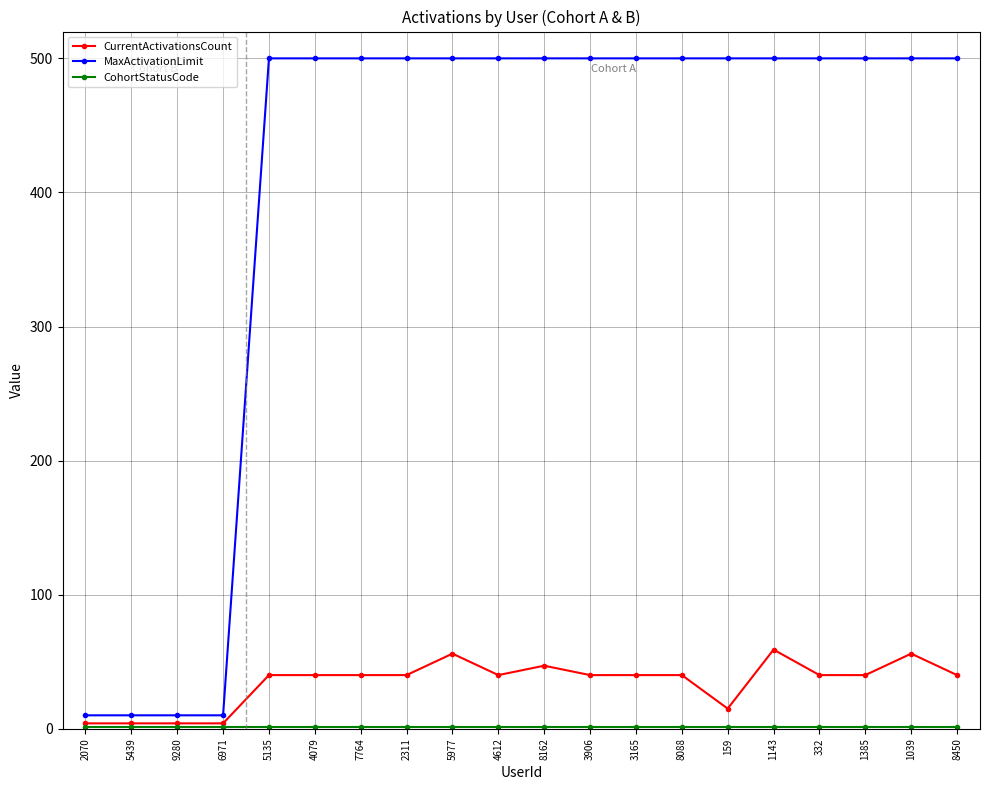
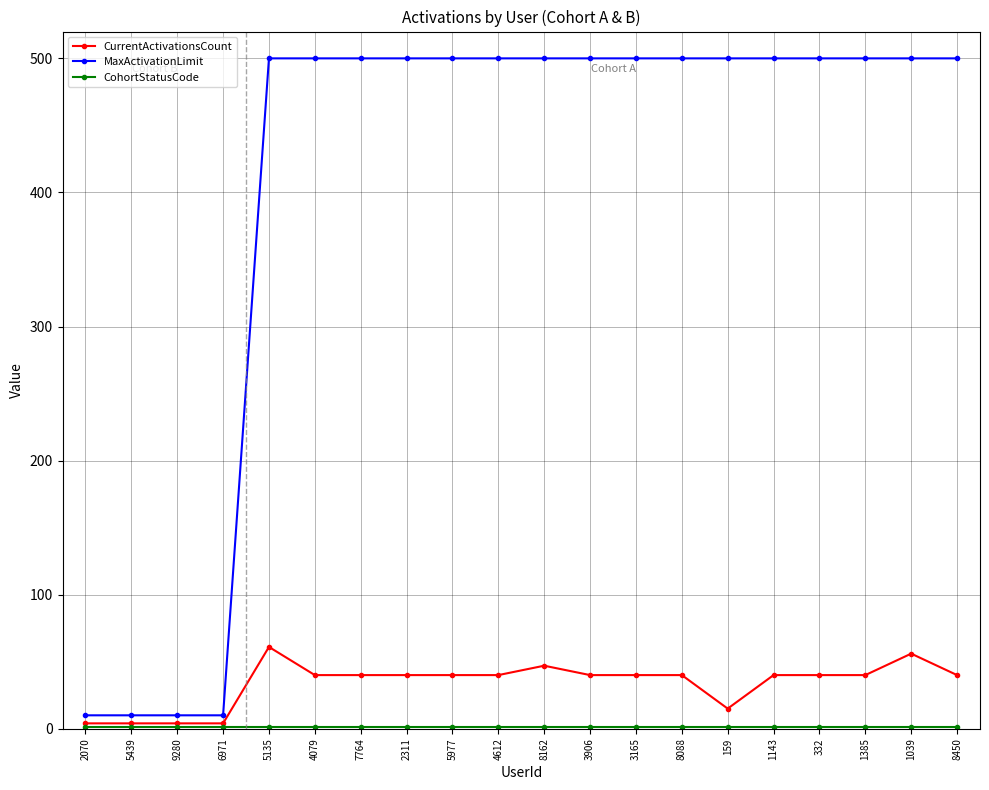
CurrentActivationsCount, 5135: 40 -> 61
CurrentActivationsCount, 5977: 56 -> 40
CurrentActivationsCount, 1143: 59 -> 40
